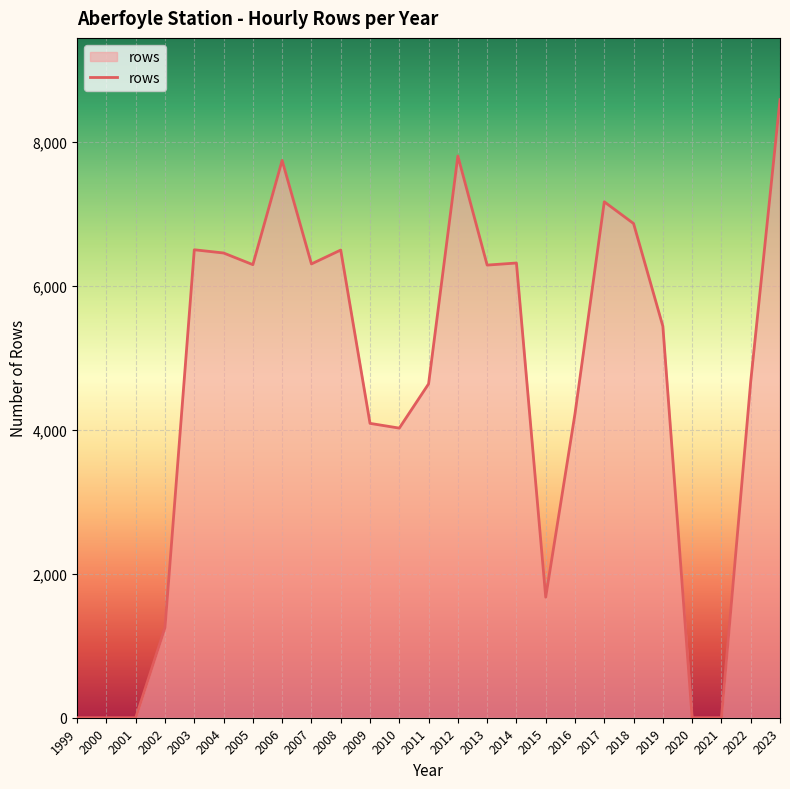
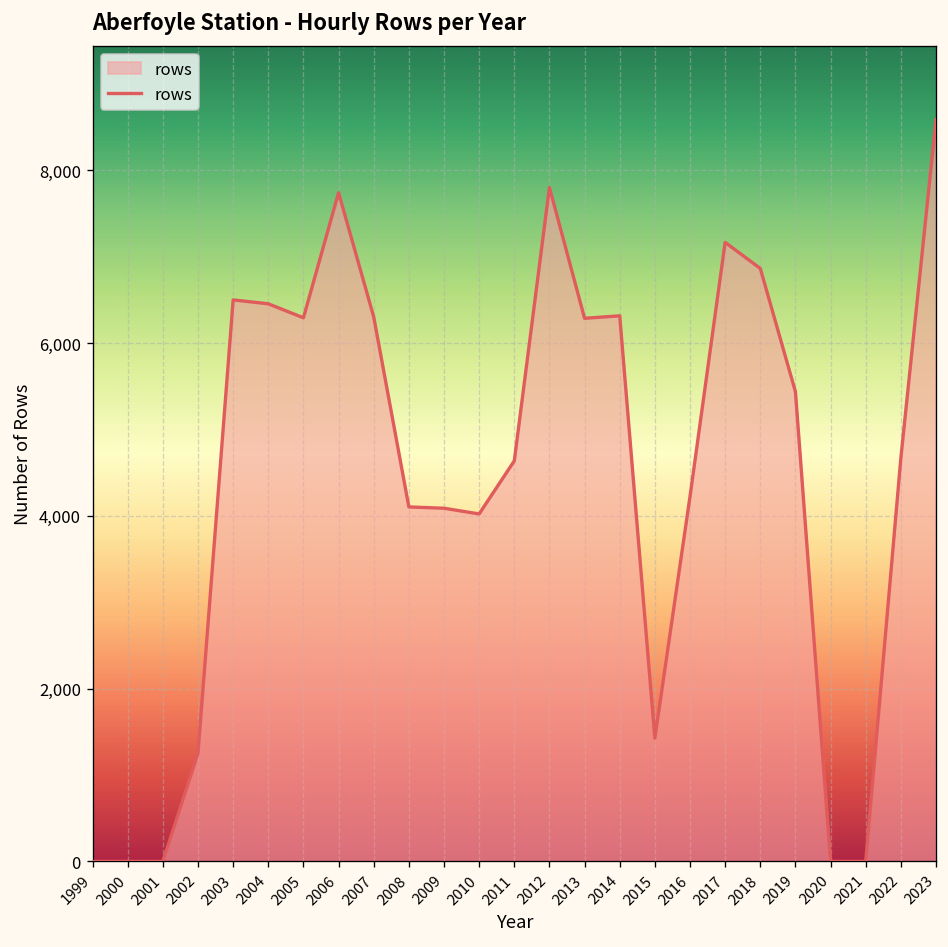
2008: 6,500 -> 4,100
2015: 1,700 -> 1,400
